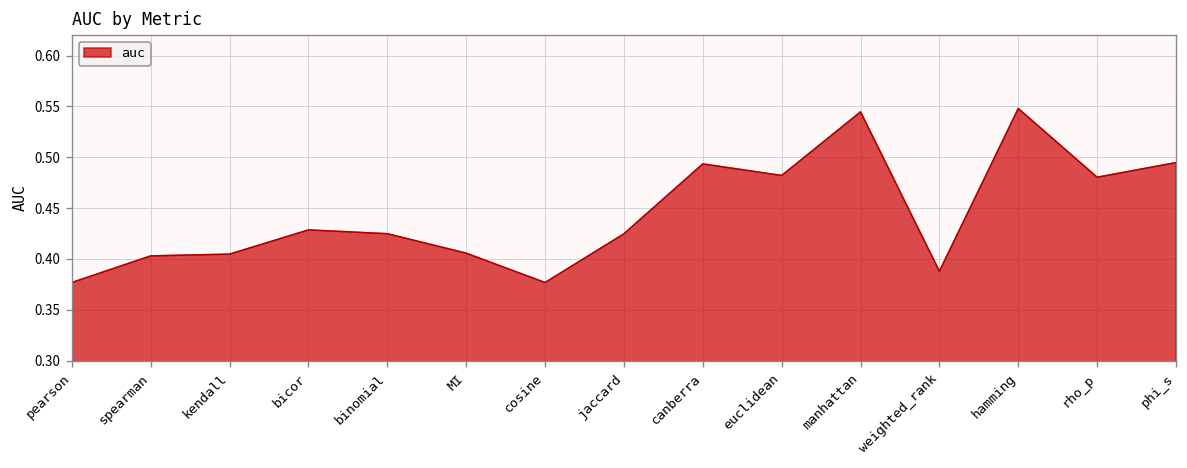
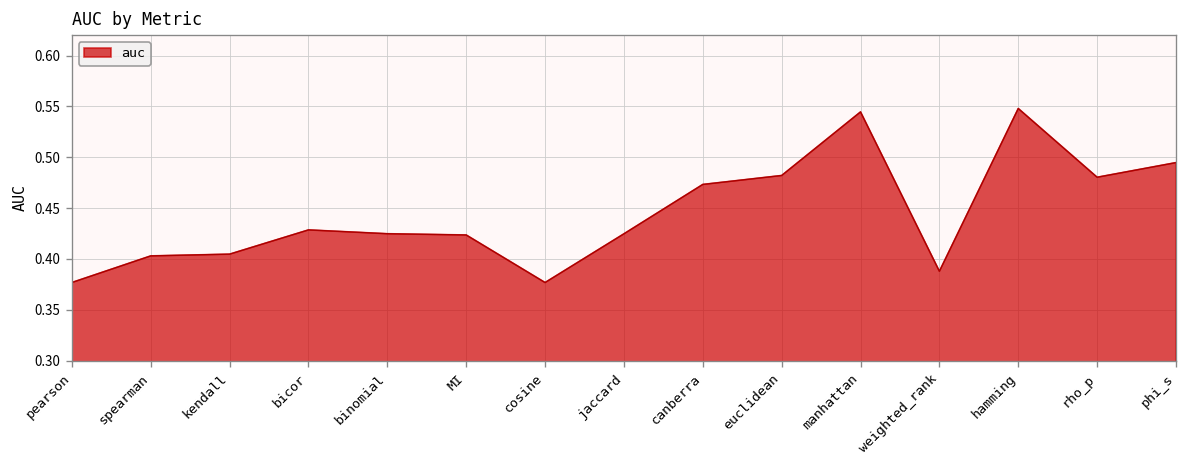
MI: 0.41 -> 0.42
canberra: 0.49 -> 0.47
